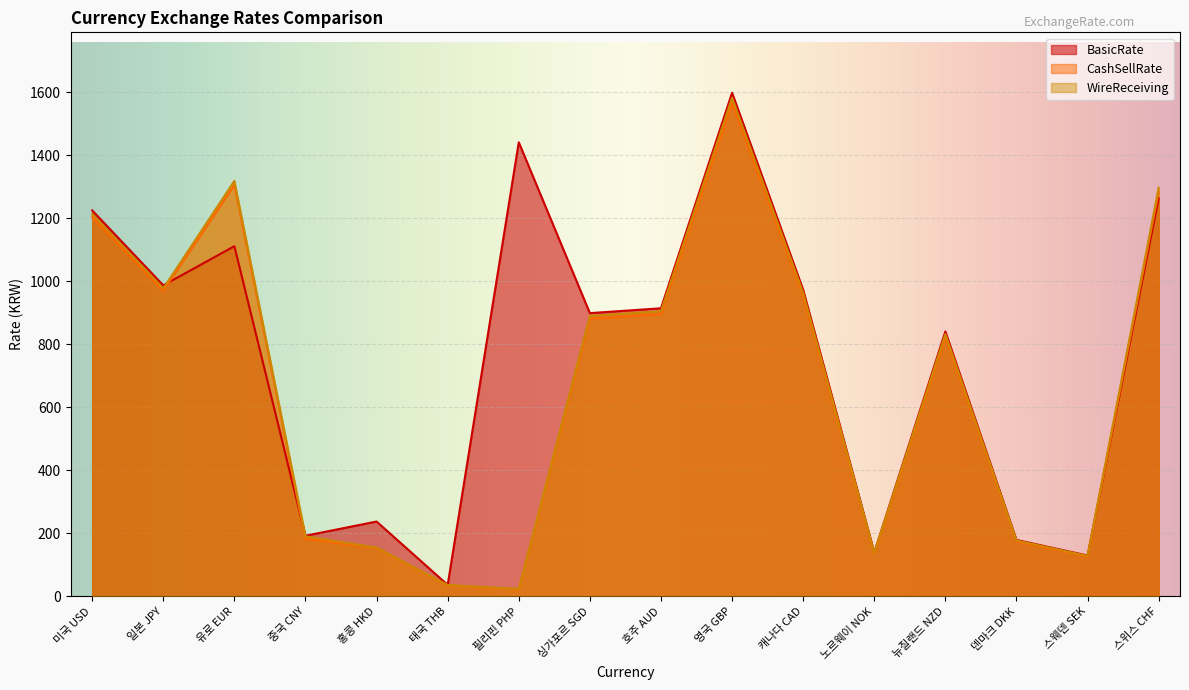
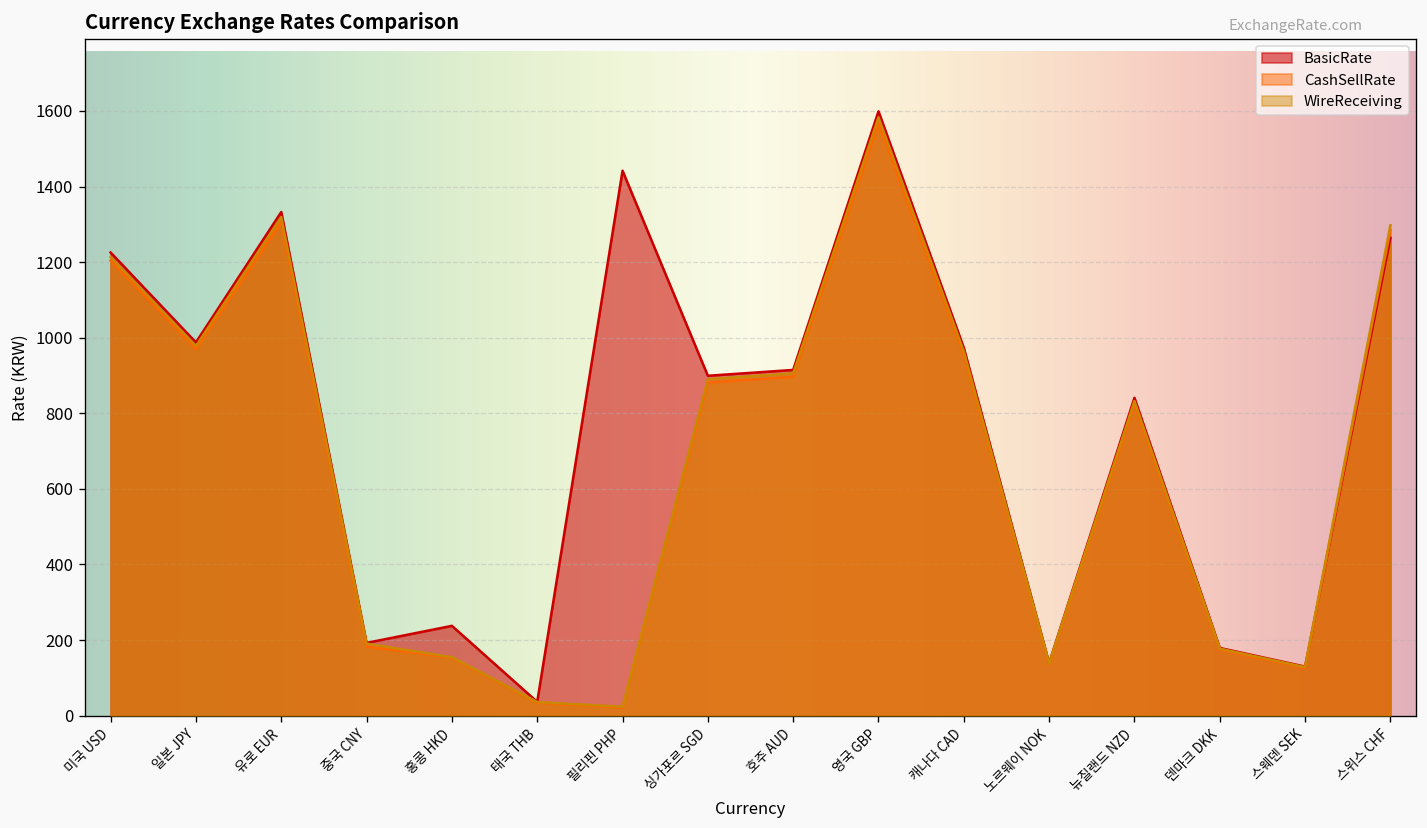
BasicRate, 유로 EUR: 1110 -> 1330
